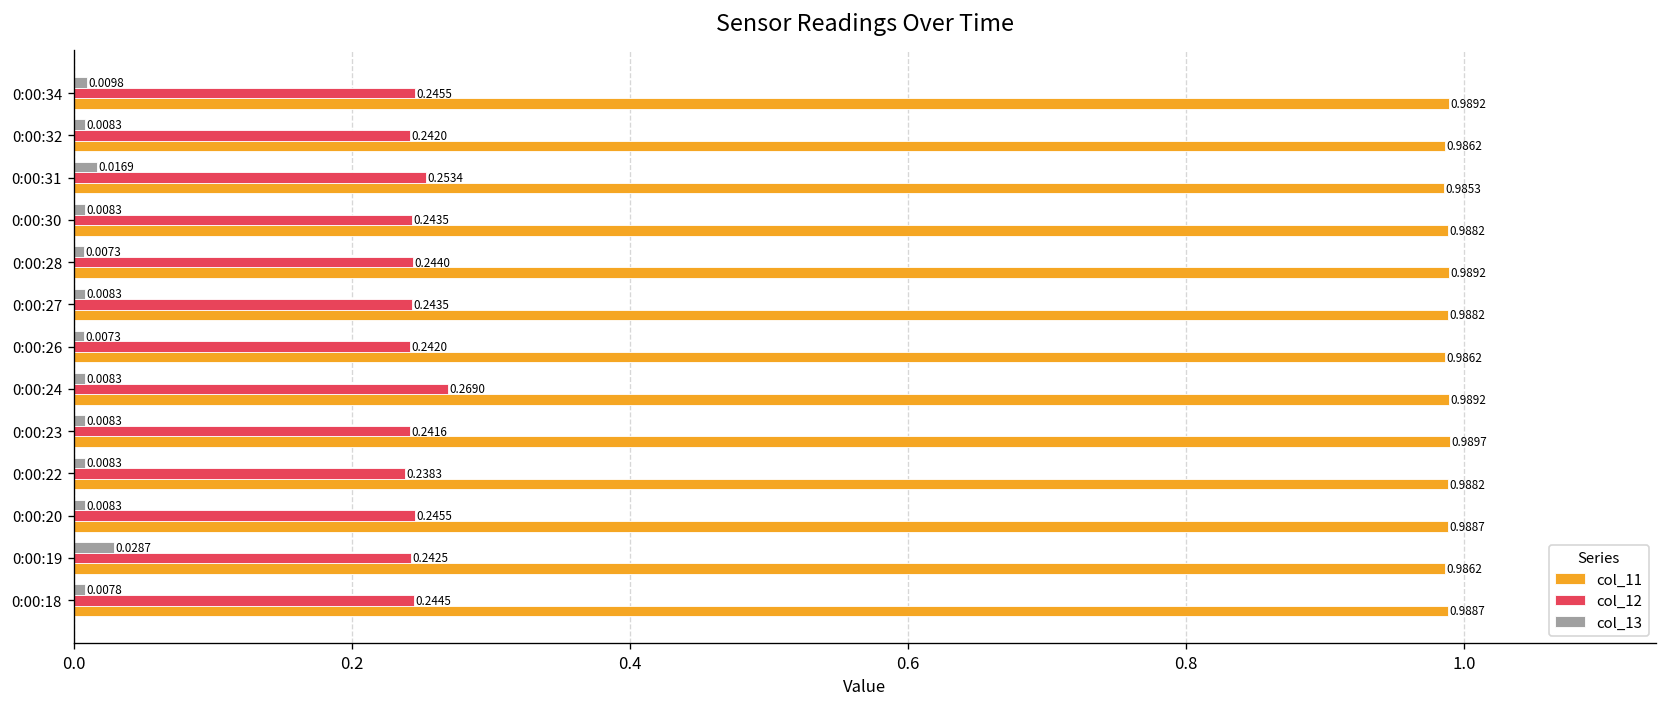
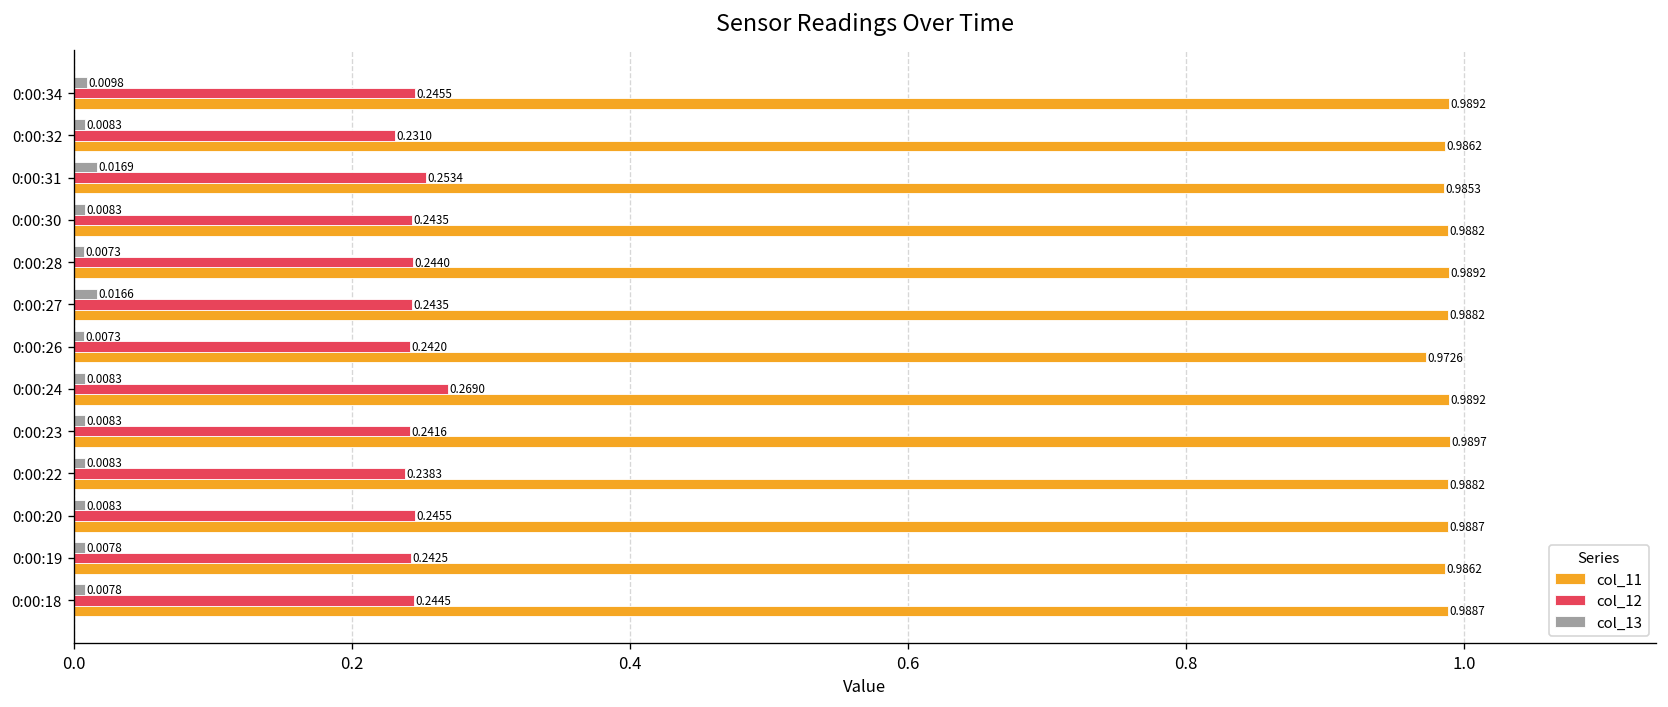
col_12, 0:00:32: 0.2420 -> 0.2310
col_13, 0:00:27: 0.0083 -> 0.0166
col_11, 0:00:26: 0.9862 -> 0.9726
col_13, 0:00:19: 0.0287 -> 0.0078
